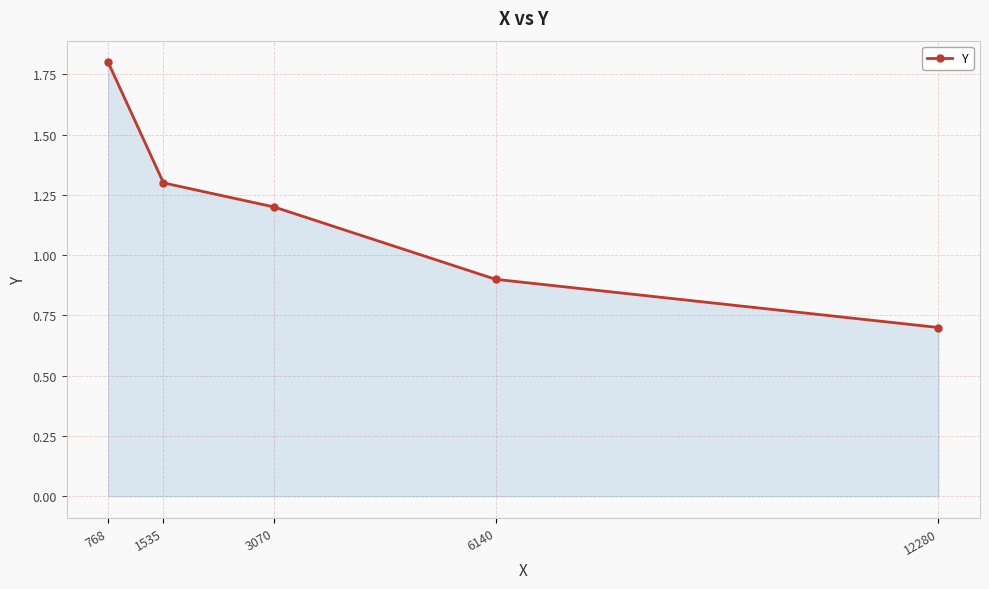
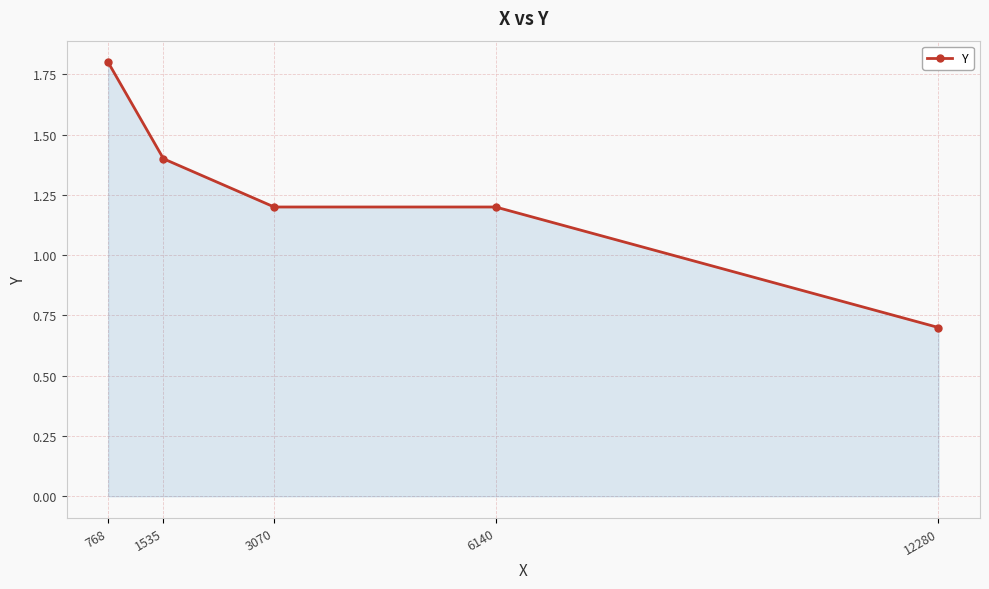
1535: 1.3 -> 1.4
6140: 0.9 -> 1.2
